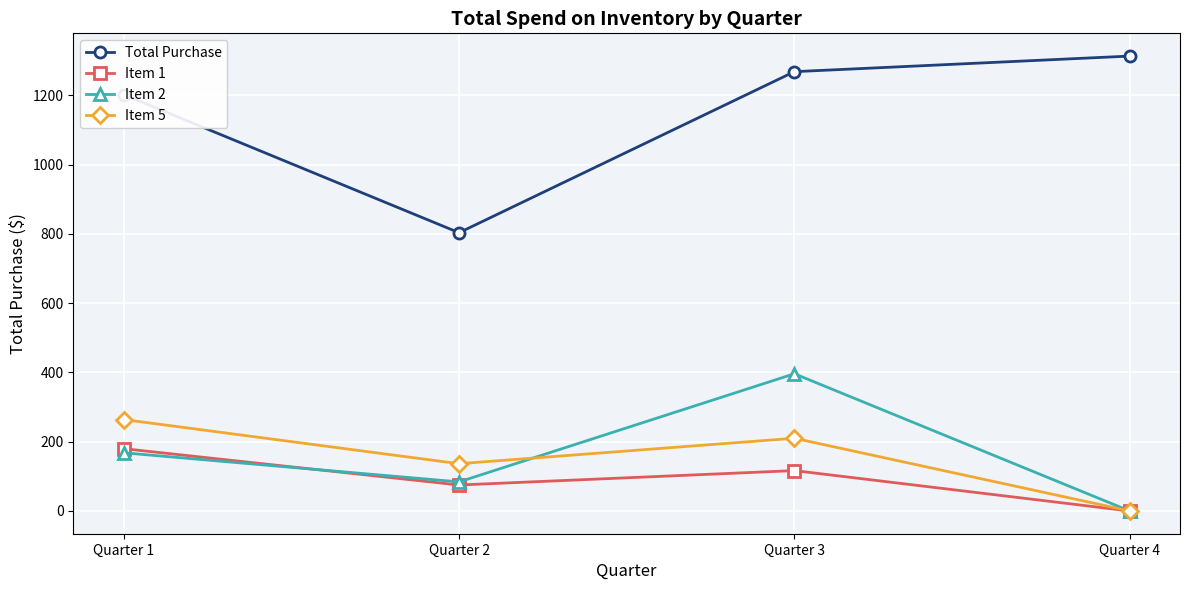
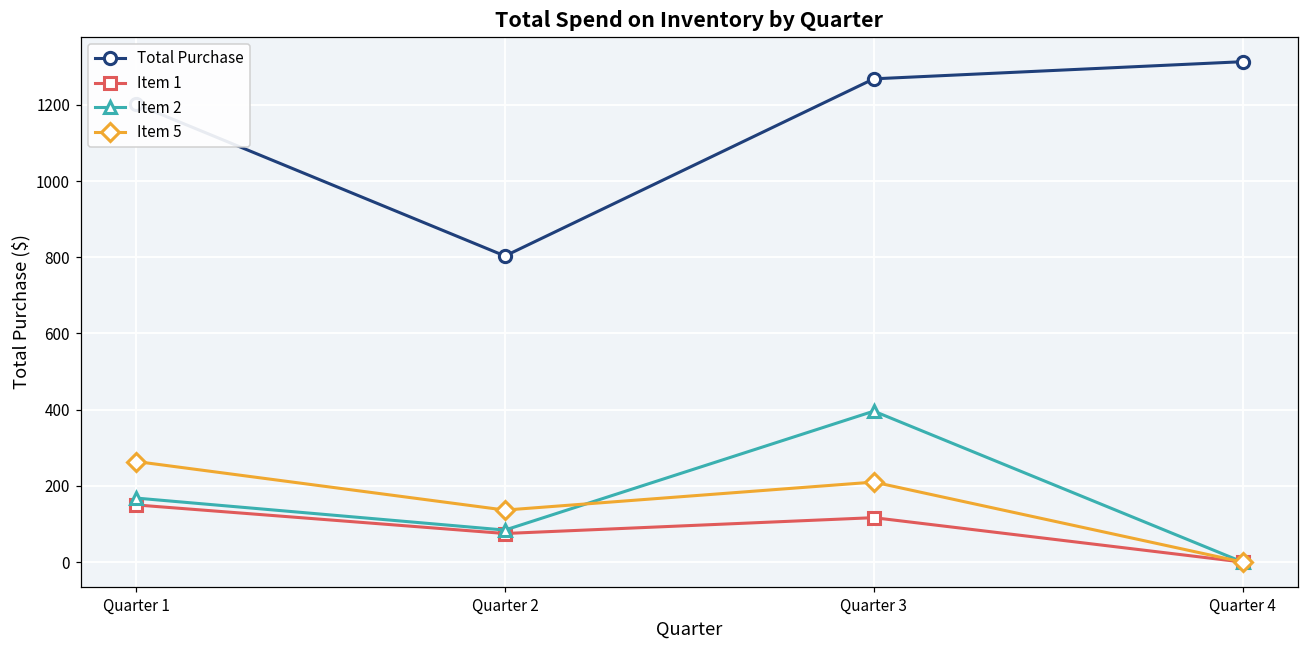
Item 1, Quarter 1: 180 -> 150
